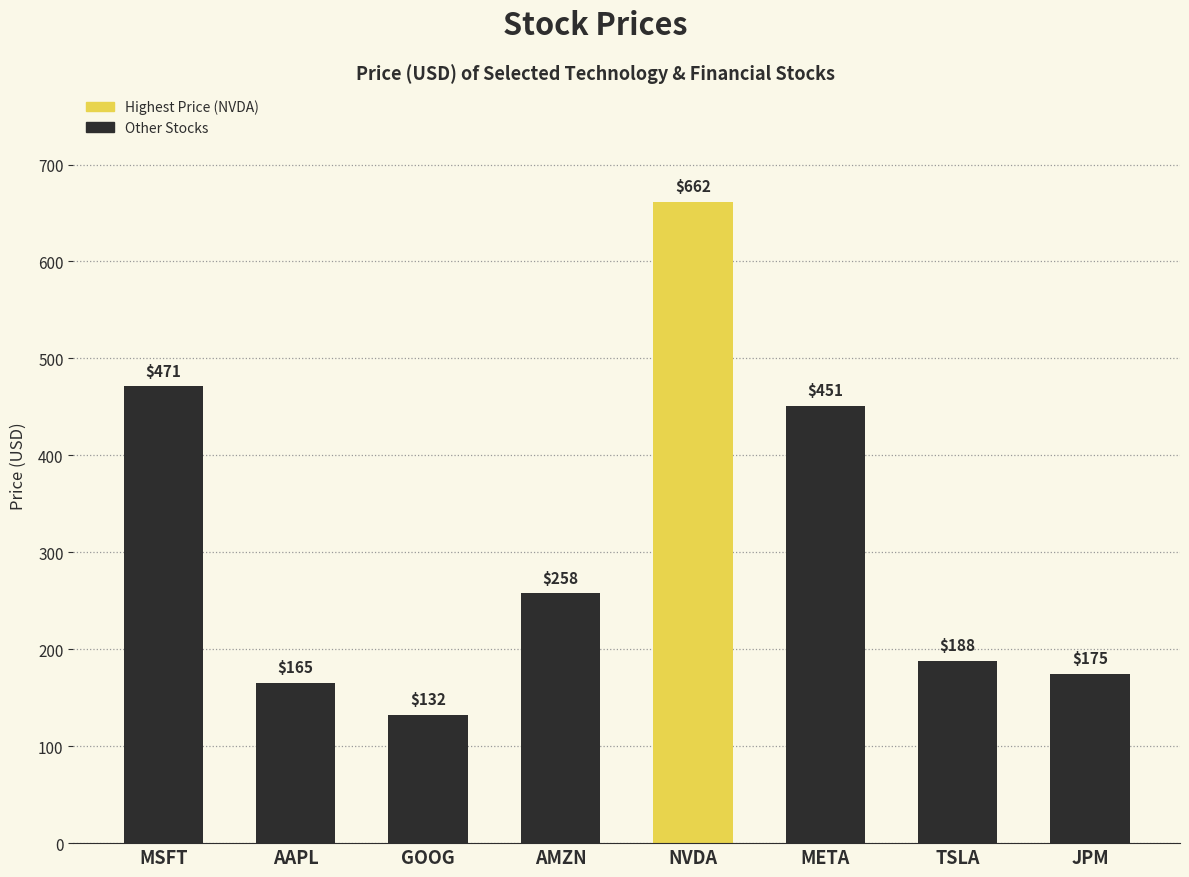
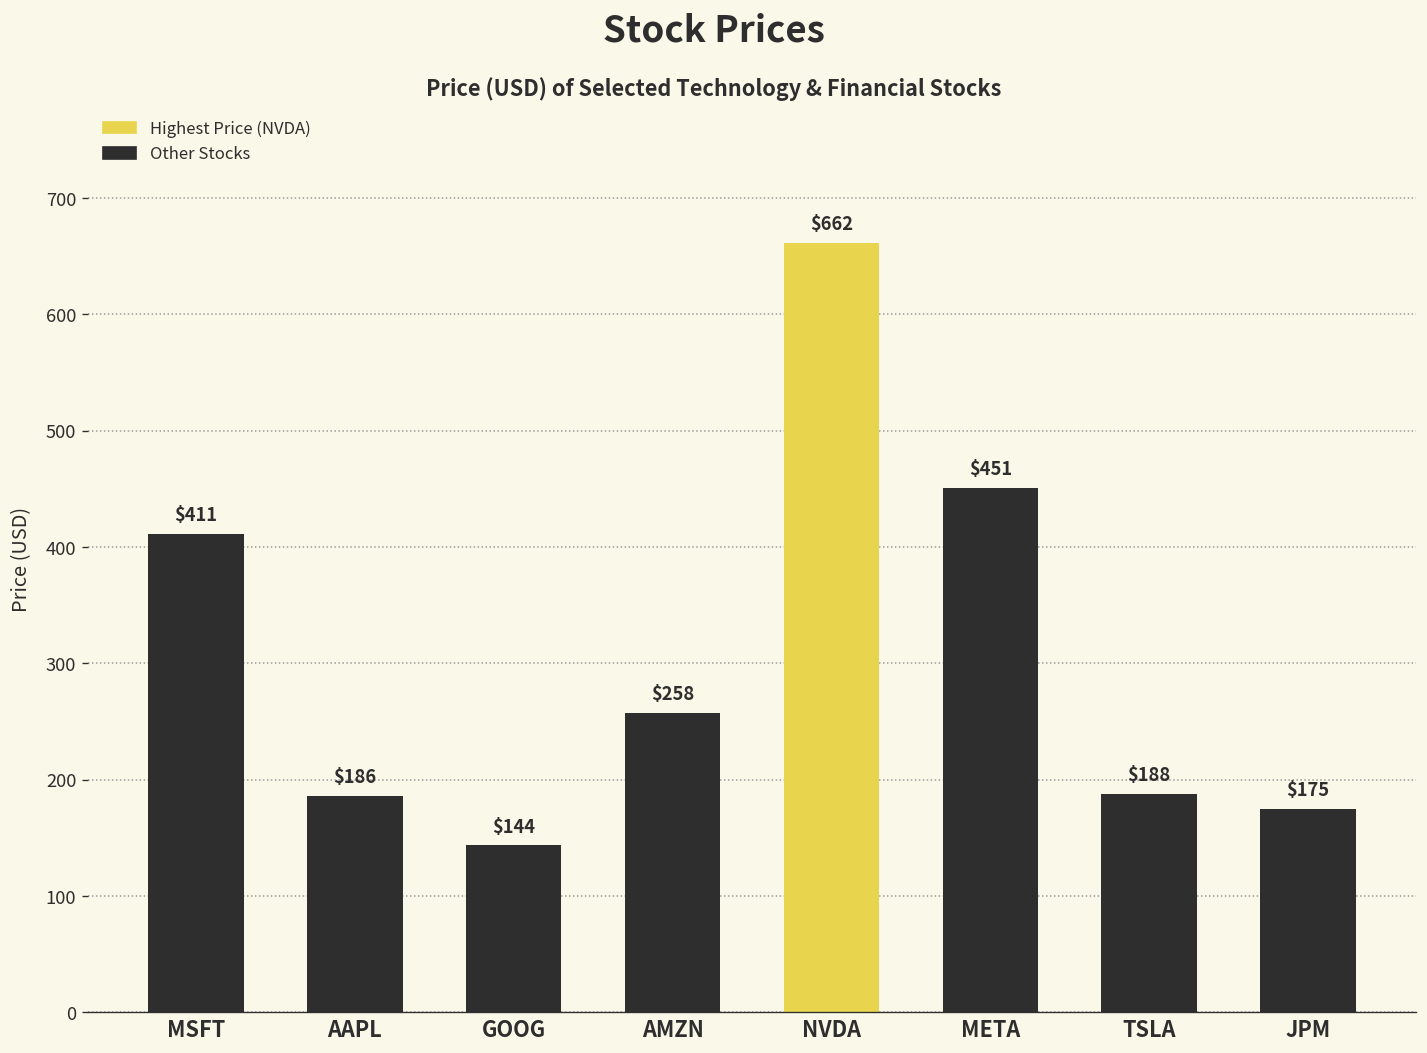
MSFT: $471 -> $411
AAPL: $165 -> $186
GOOG: $132 -> $144
